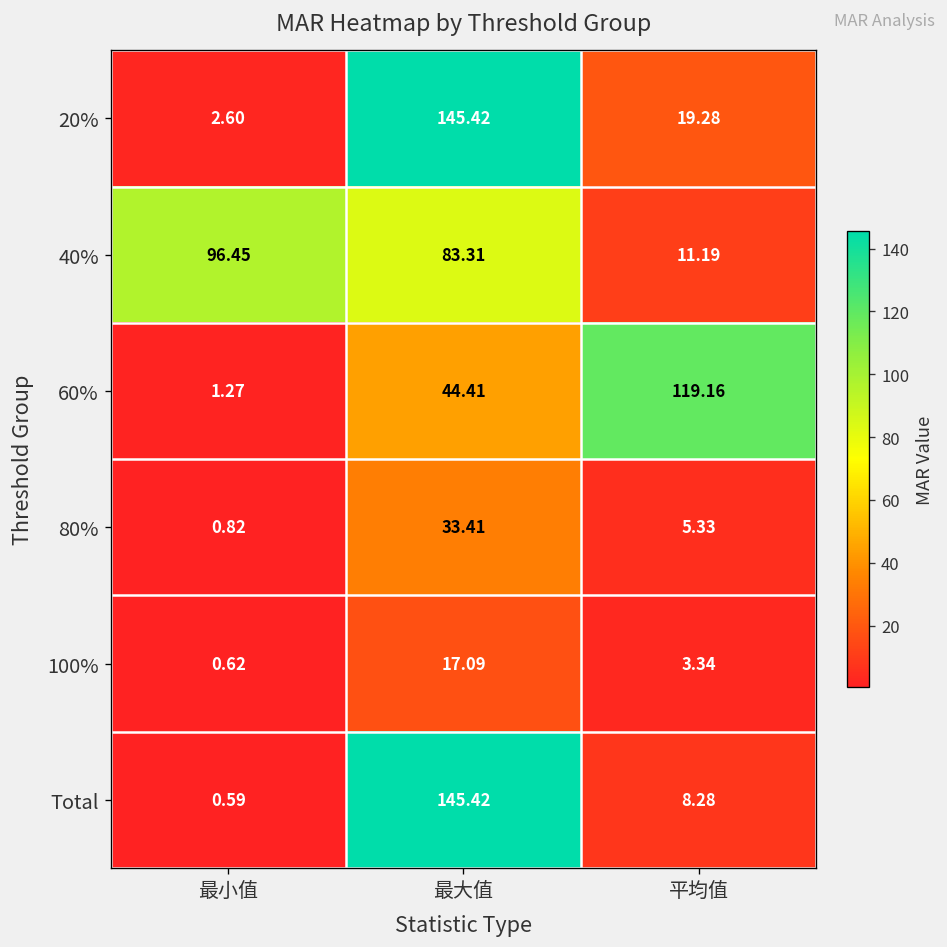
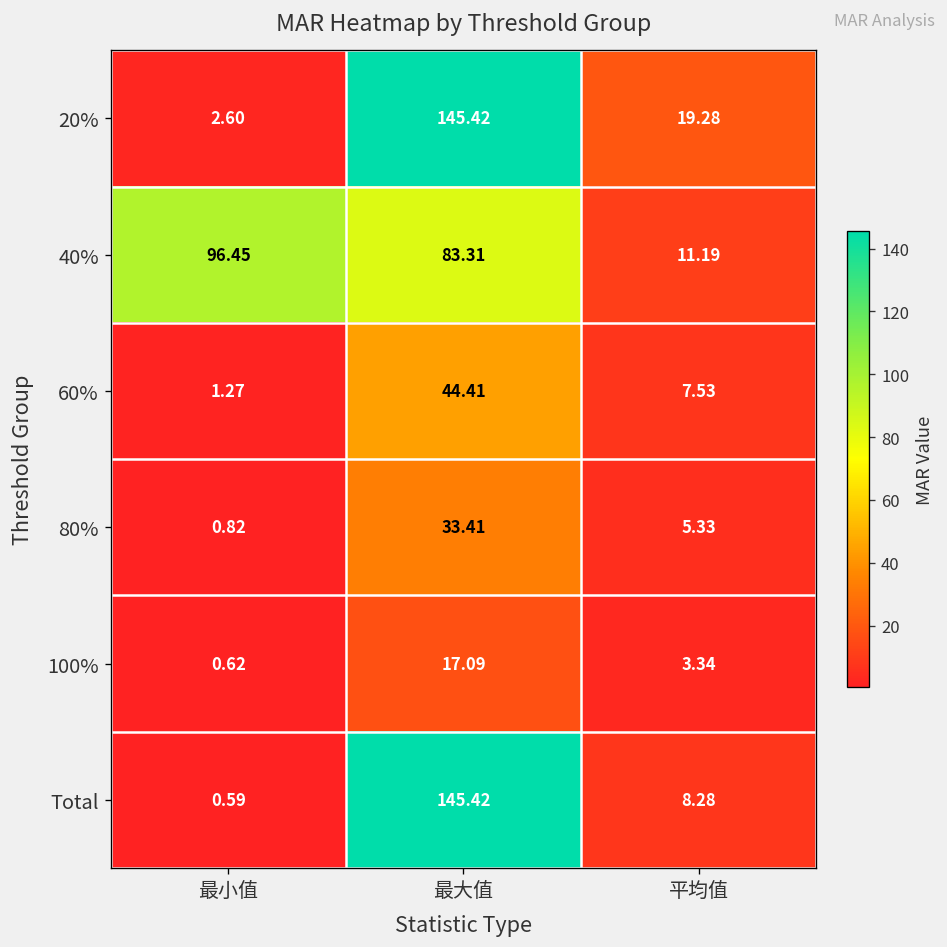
60%, 平均值: 119.16 -> 7.53
